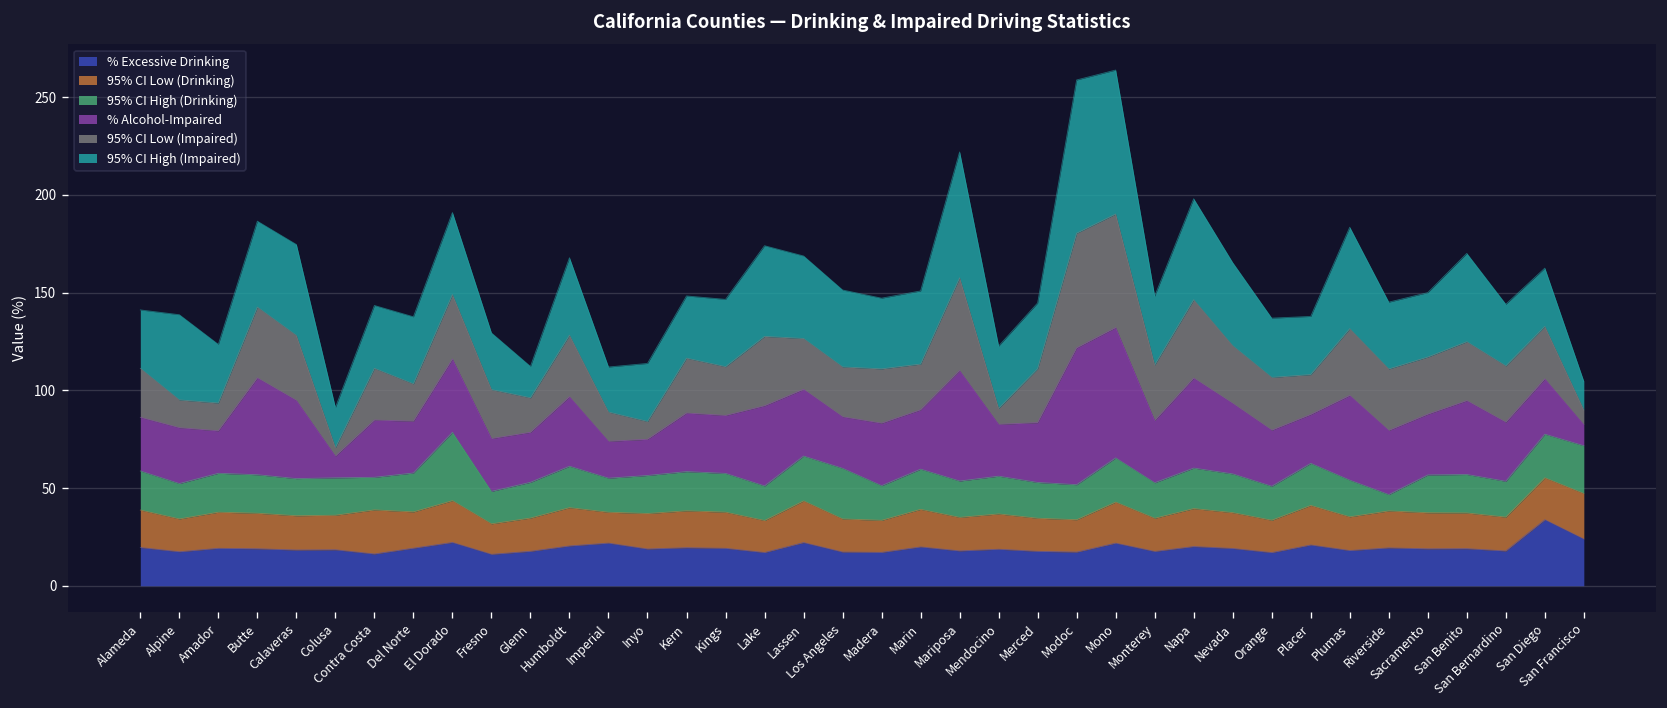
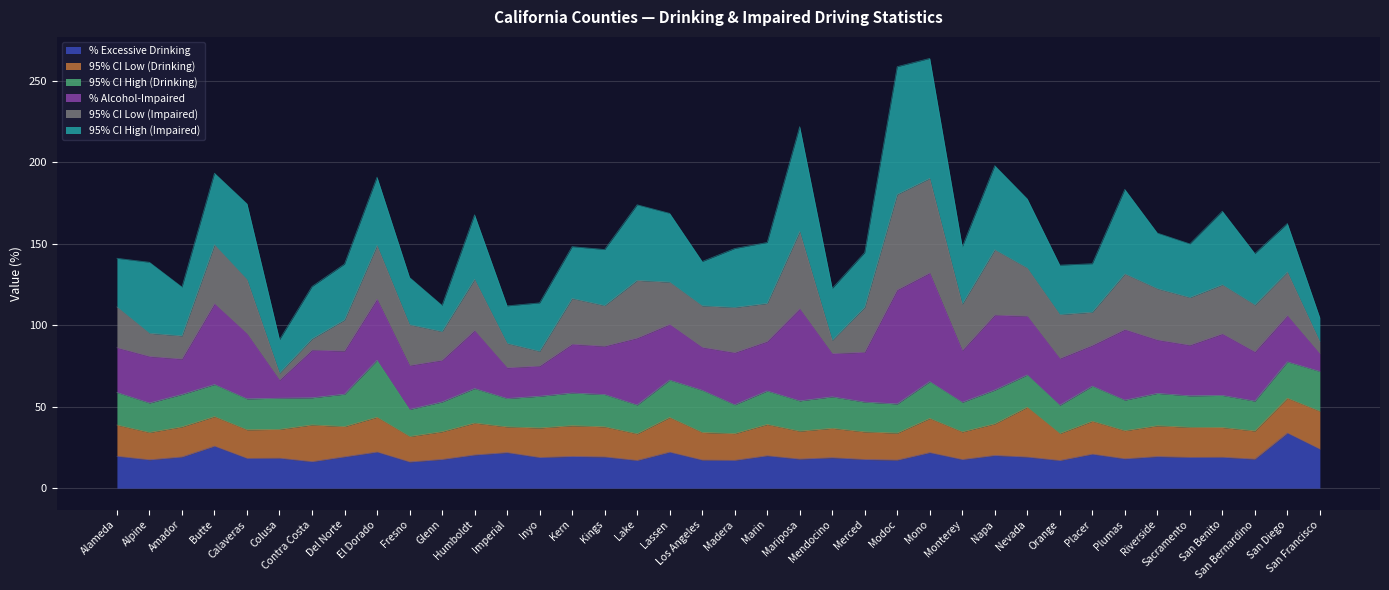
% Excessive Drinking, Butte: 19 -> 26
95% CI Low (Impaired), Contra Costa: 26 -> 7
95% CI High (Impaired), Los Angeles: 39 -> 27
95% CI Low (Drinking), Nevada: 18 -> 31
95% CI High (Drinking), Riverside: 8 -> 20
